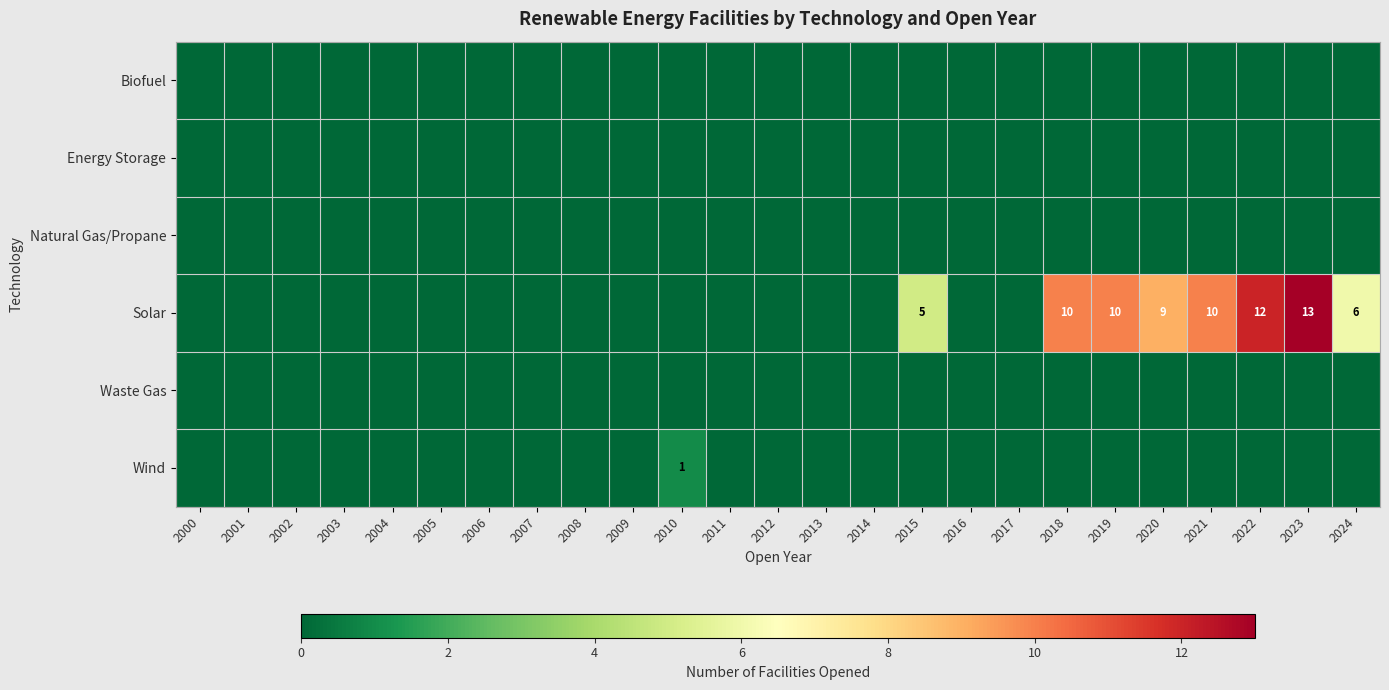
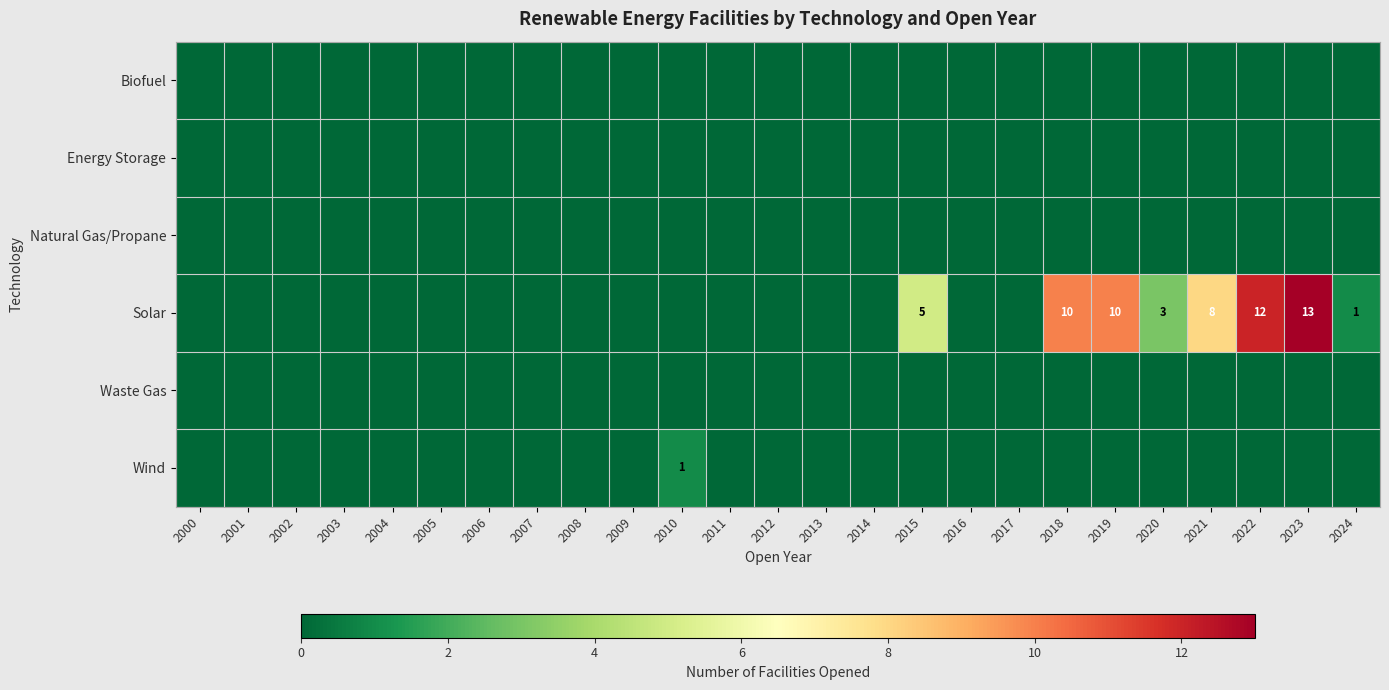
Solar, 2020: 9 -> 3
Solar, 2021: 10 -> 8
Solar, 2024: 6 -> 1
